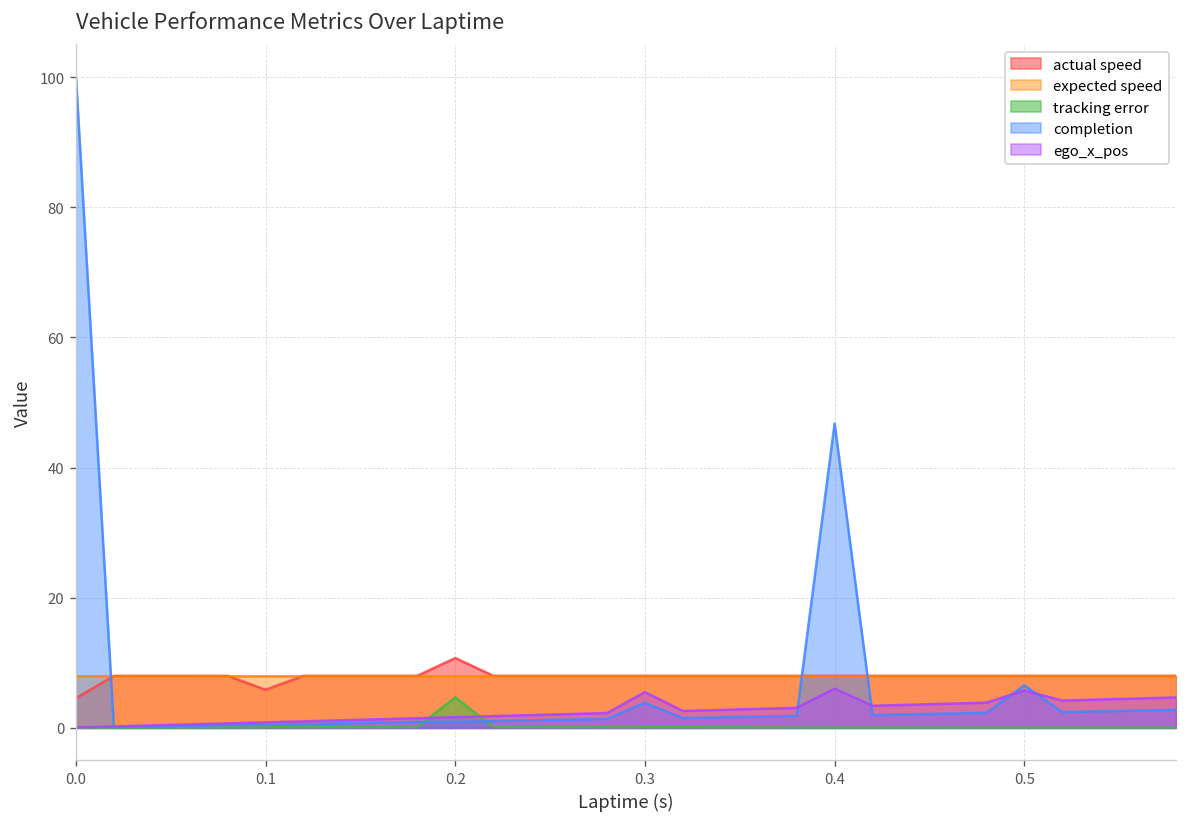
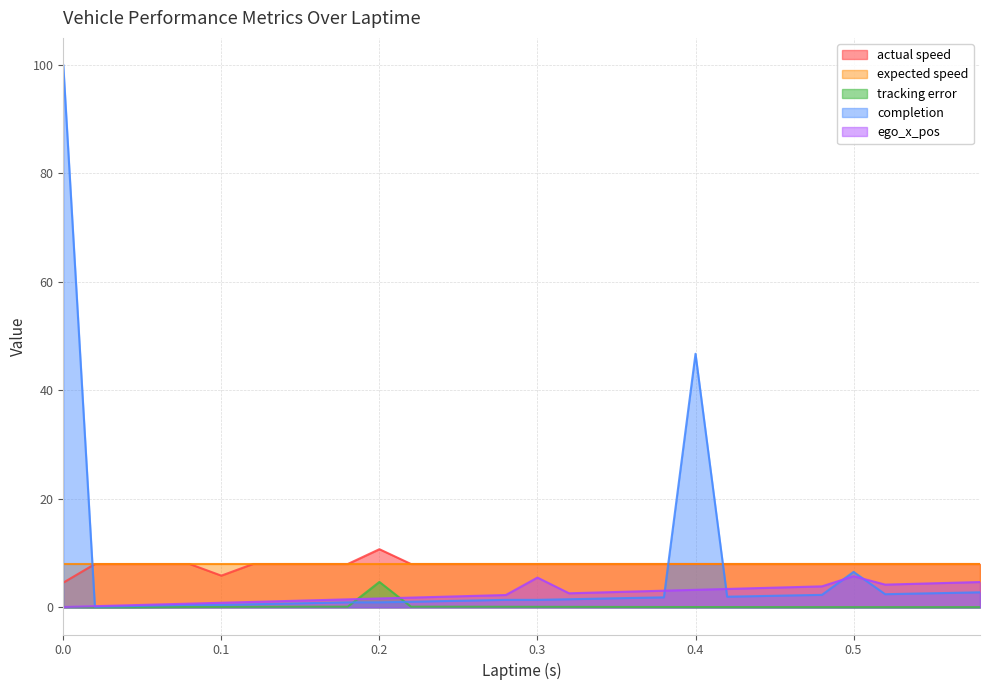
completion, 0.3: 4 -> 1
ego_x_pos, 0.4: 6 -> 3
